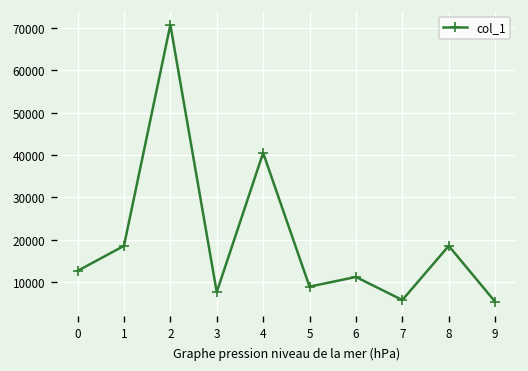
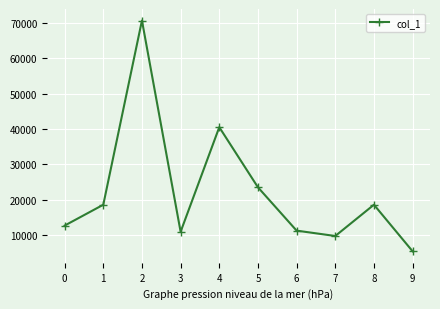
3: 8000 -> 11000
5: 9000 -> 23000
7: 6000 -> 10000
